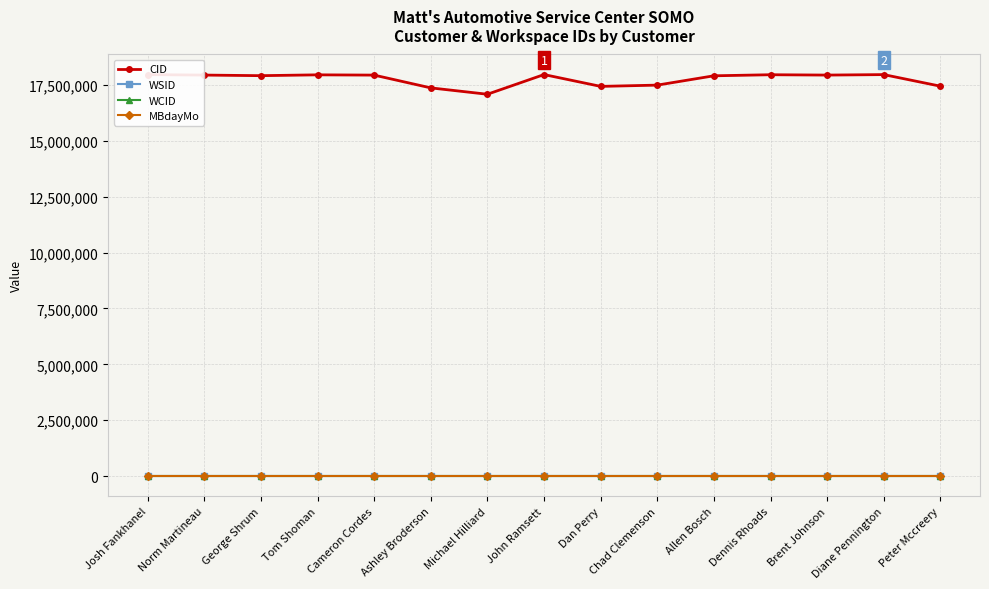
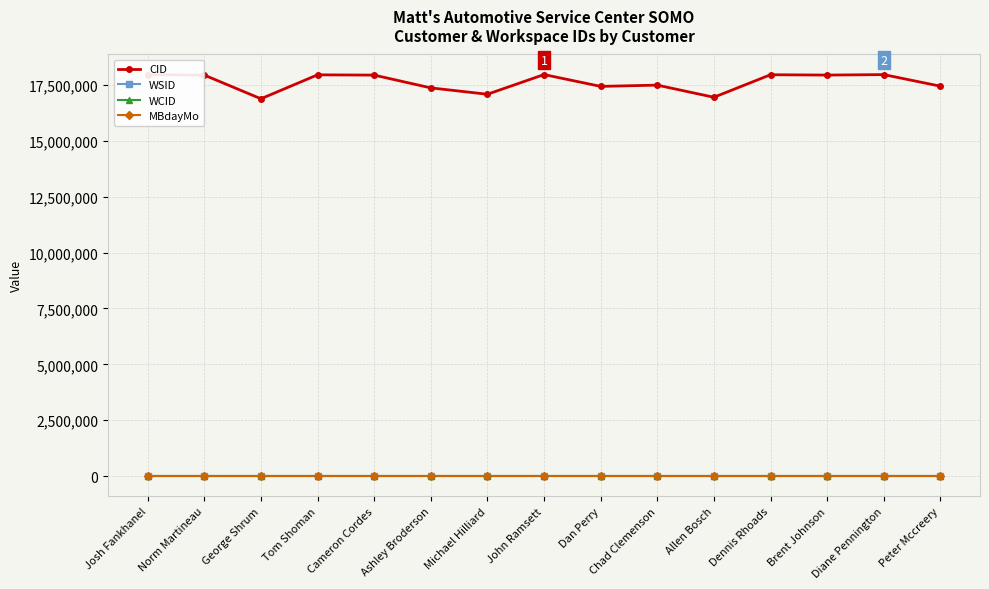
CID, George Shrum: 17,900,000 -> 16,900,000
CID, Allen Bosch: 17,900,000 -> 16,900,000
